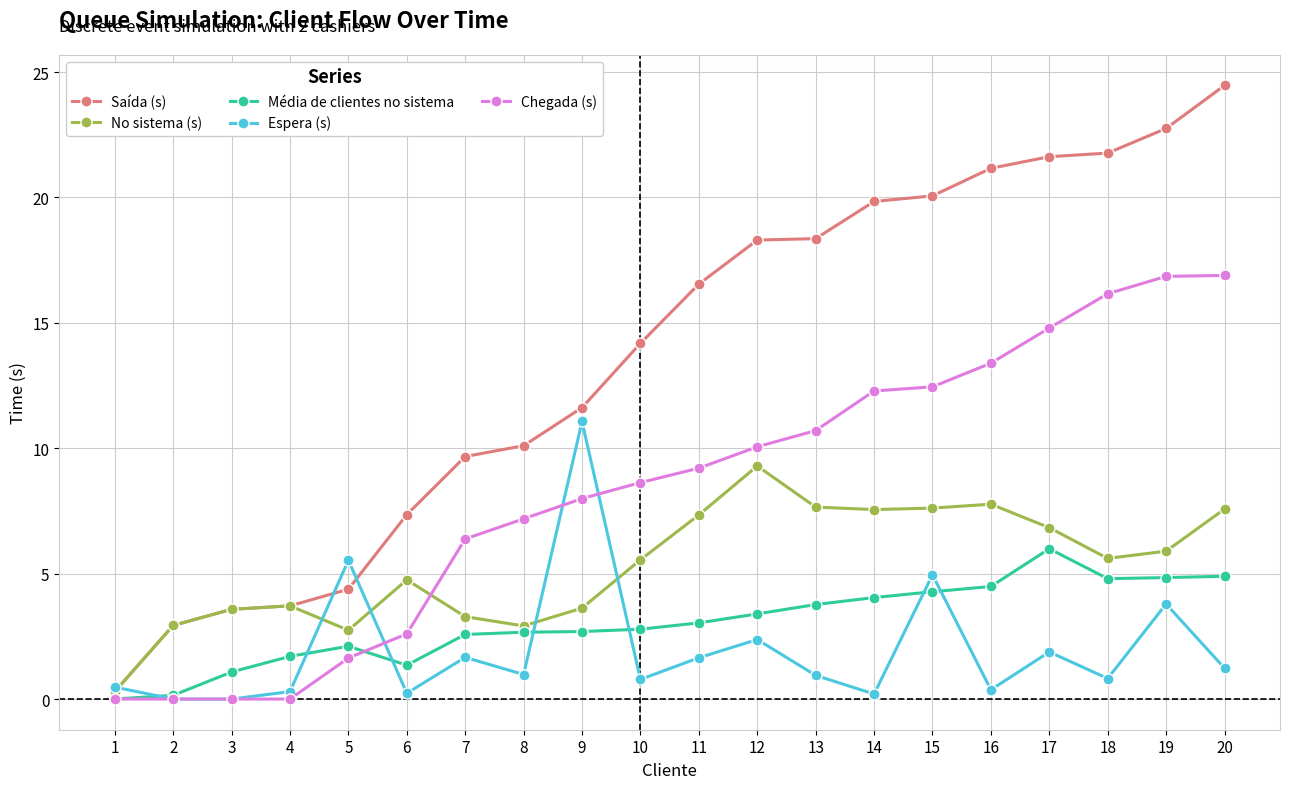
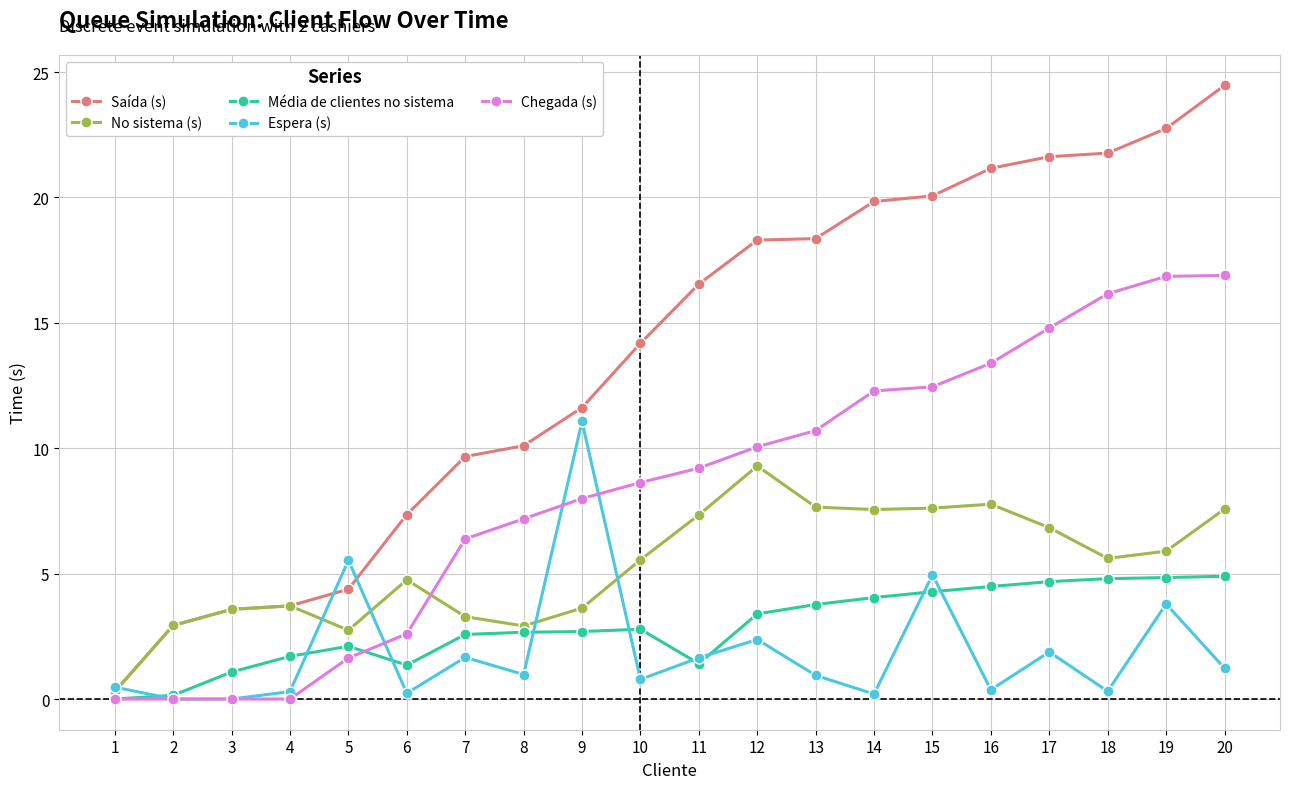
Média de clientes no sistema, 11: 3.0 -> 1.4
Média de clientes no sistema, 17: 6.0 -> 4.7
Espera (s), 18: 0.8 -> 0.3
